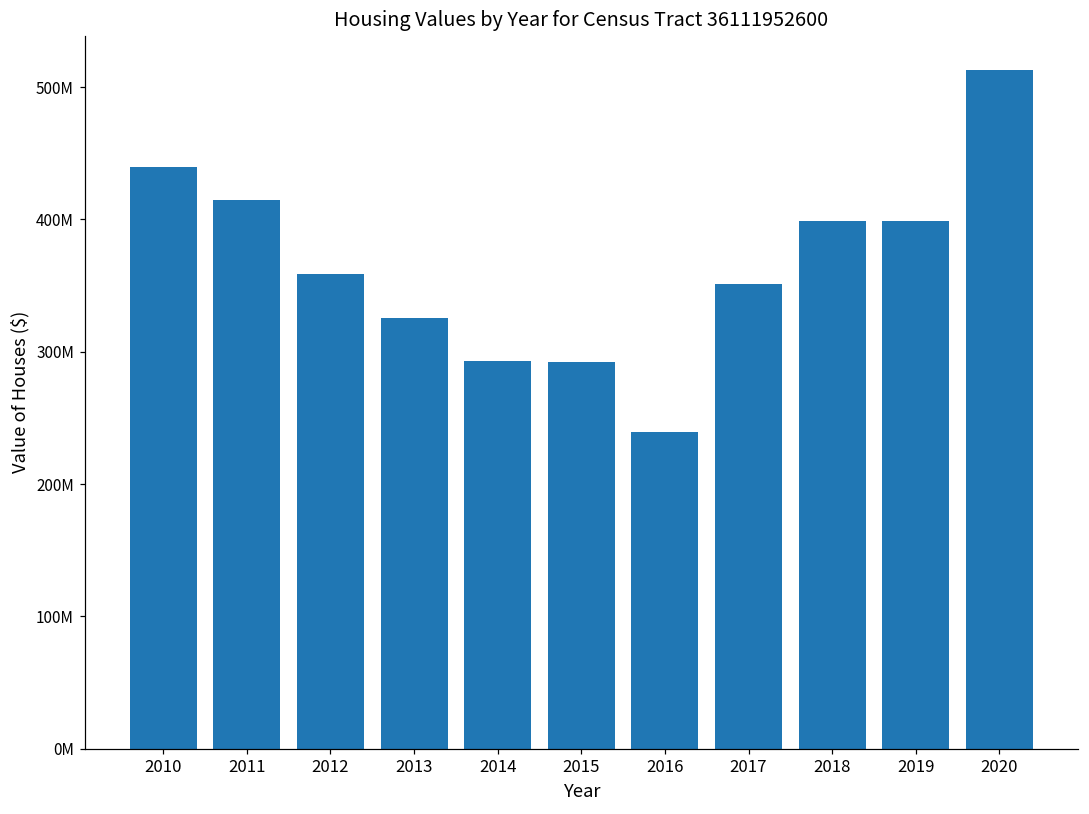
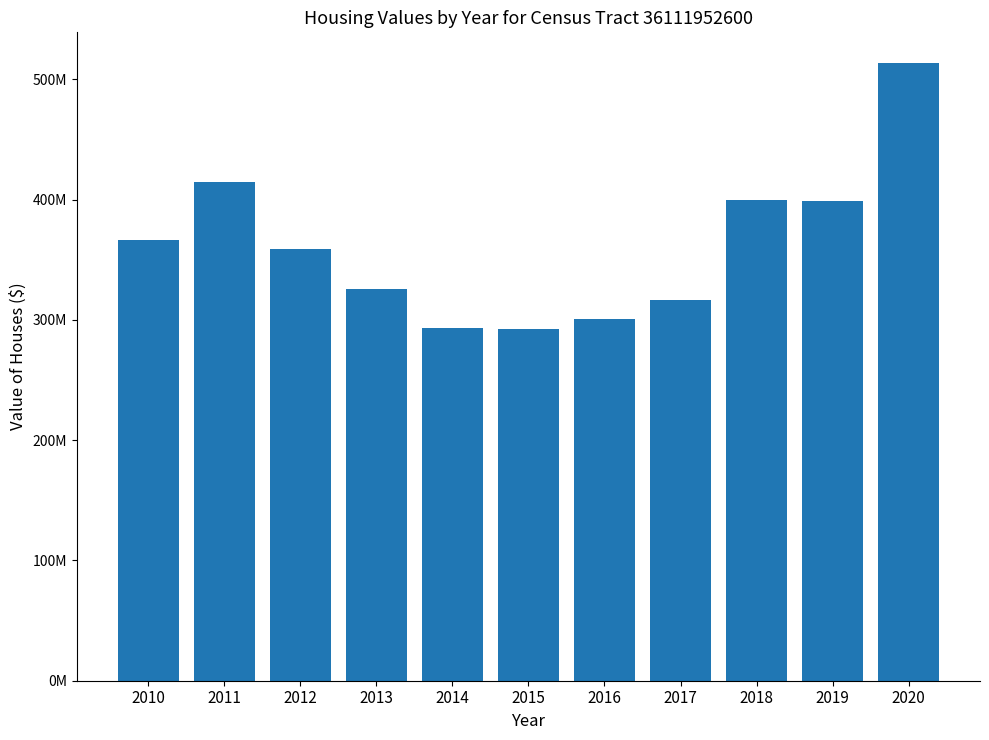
2010: 440000000 -> 366000000
2016: 239000000 -> 301000000
2017: 351000000 -> 317000000
